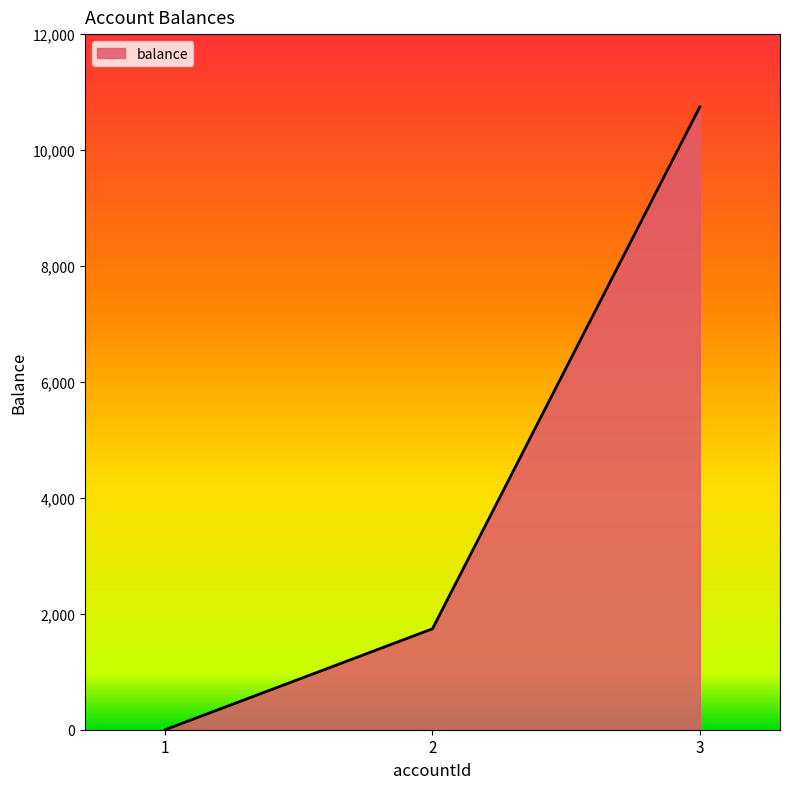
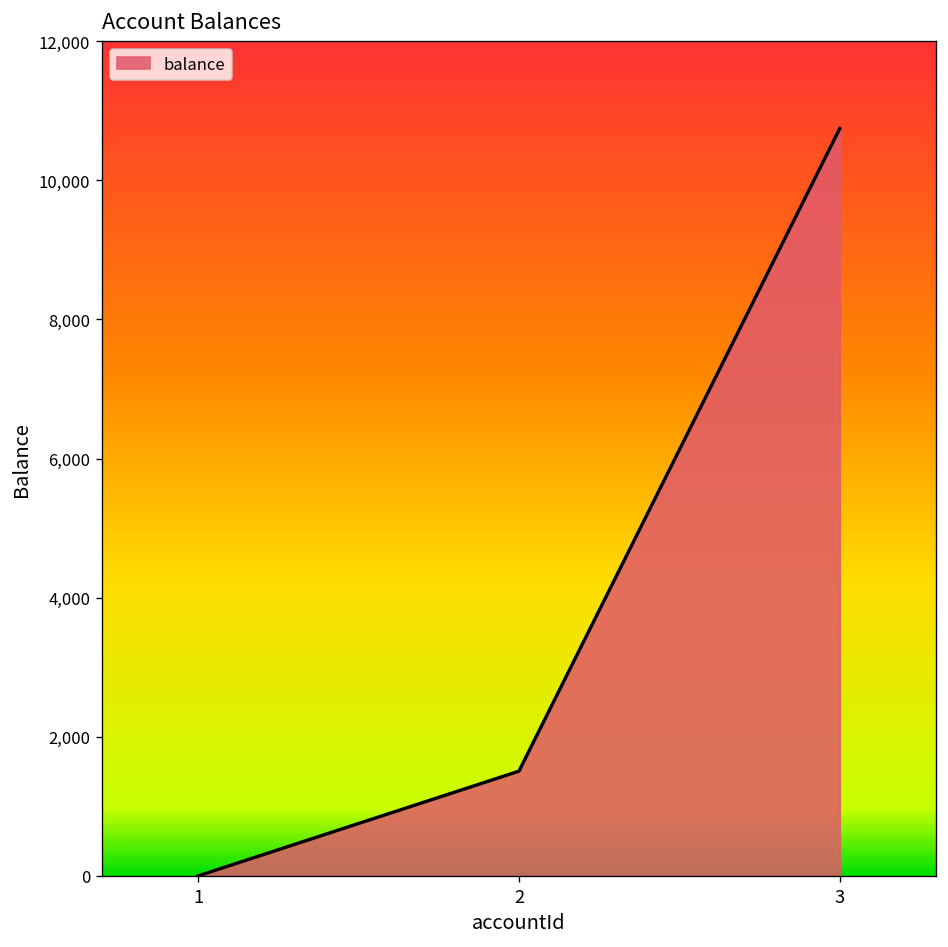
2: 1,700 -> 1,500
